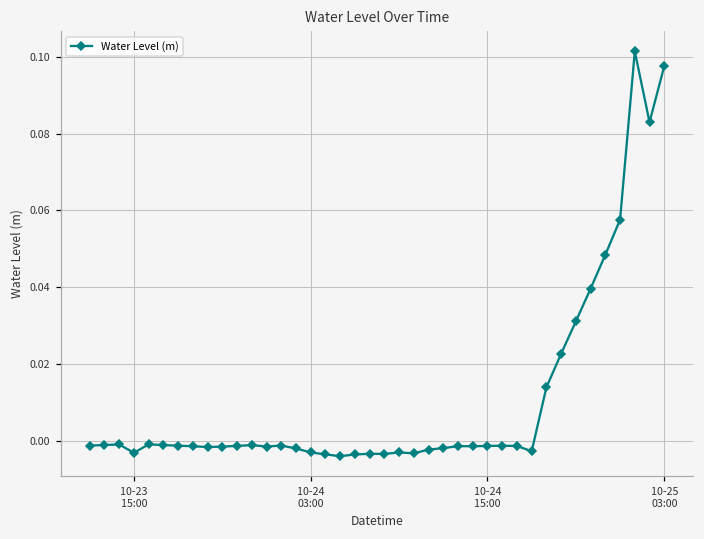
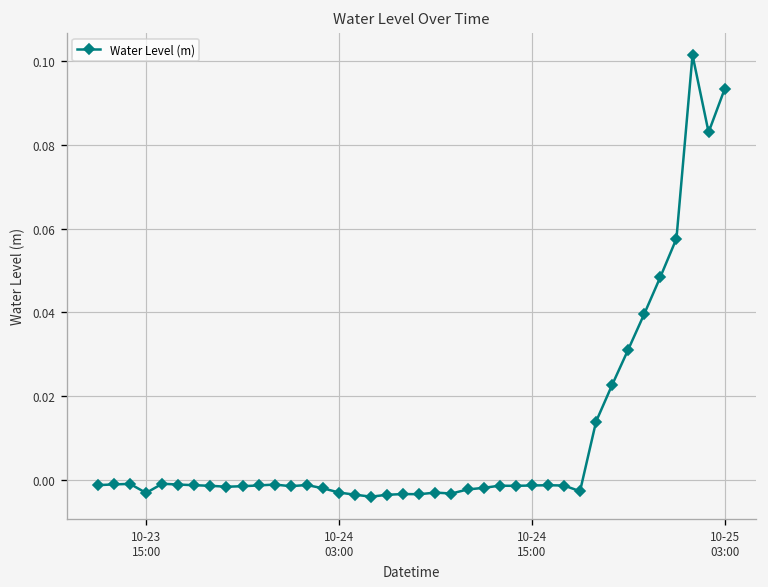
10-25 03:00: 0.098 -> 0.093
